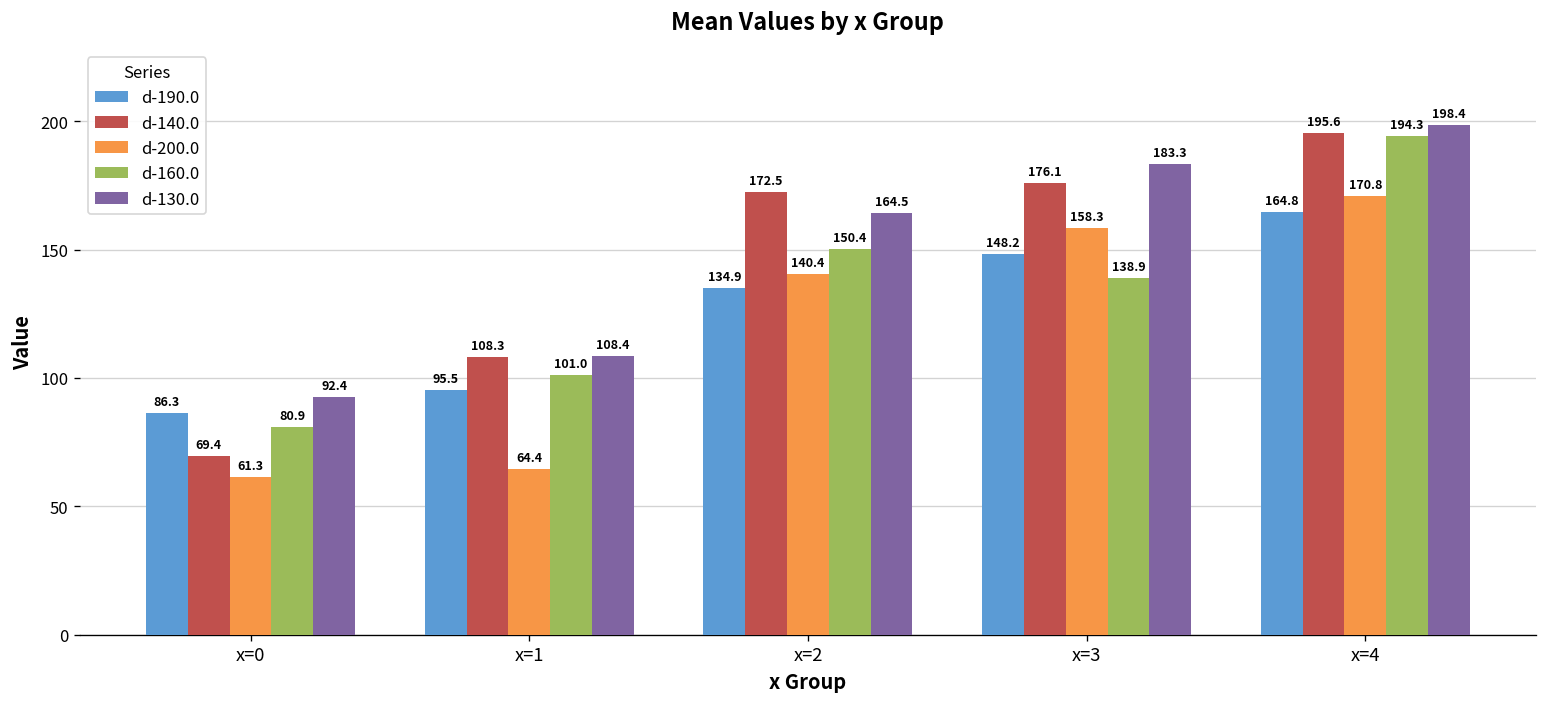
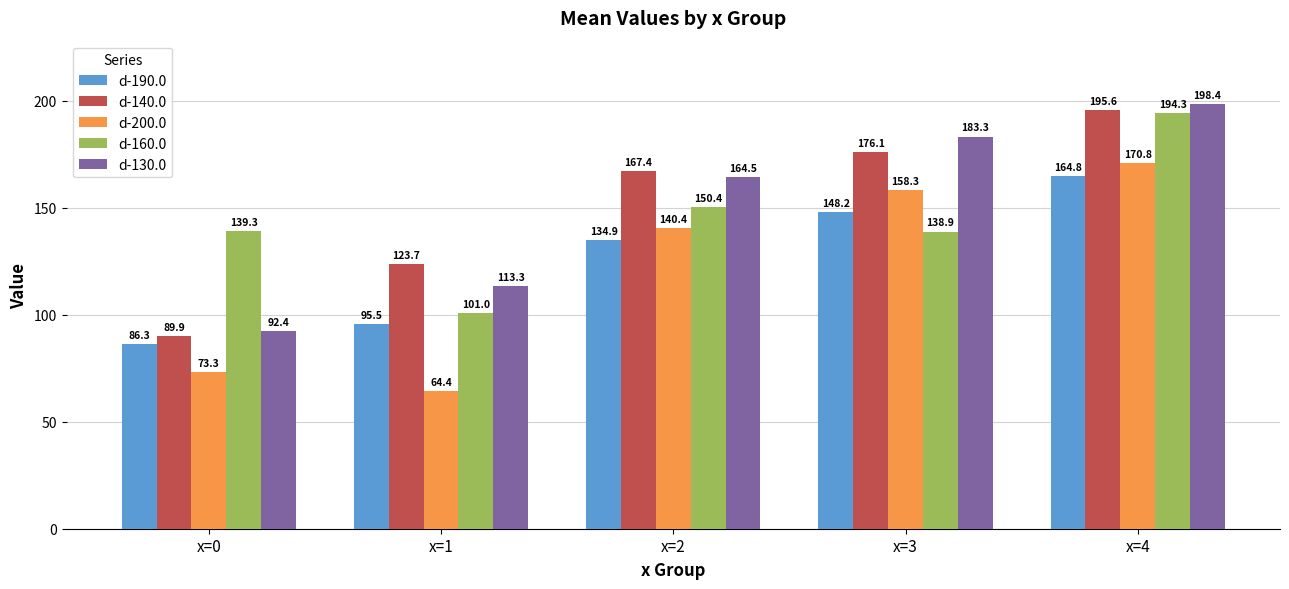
d-140.0, x=0: 69.4 -> 89.9
d-200.0, x=0: 61.3 -> 73.3
d-160.0, x=0: 80.9 -> 139.3
d-140.0, x=1: 108.3 -> 123.7
d-130.0, x=1: 108.4 -> 113.3
d-140.0, x=2: 172.5 -> 167.4
